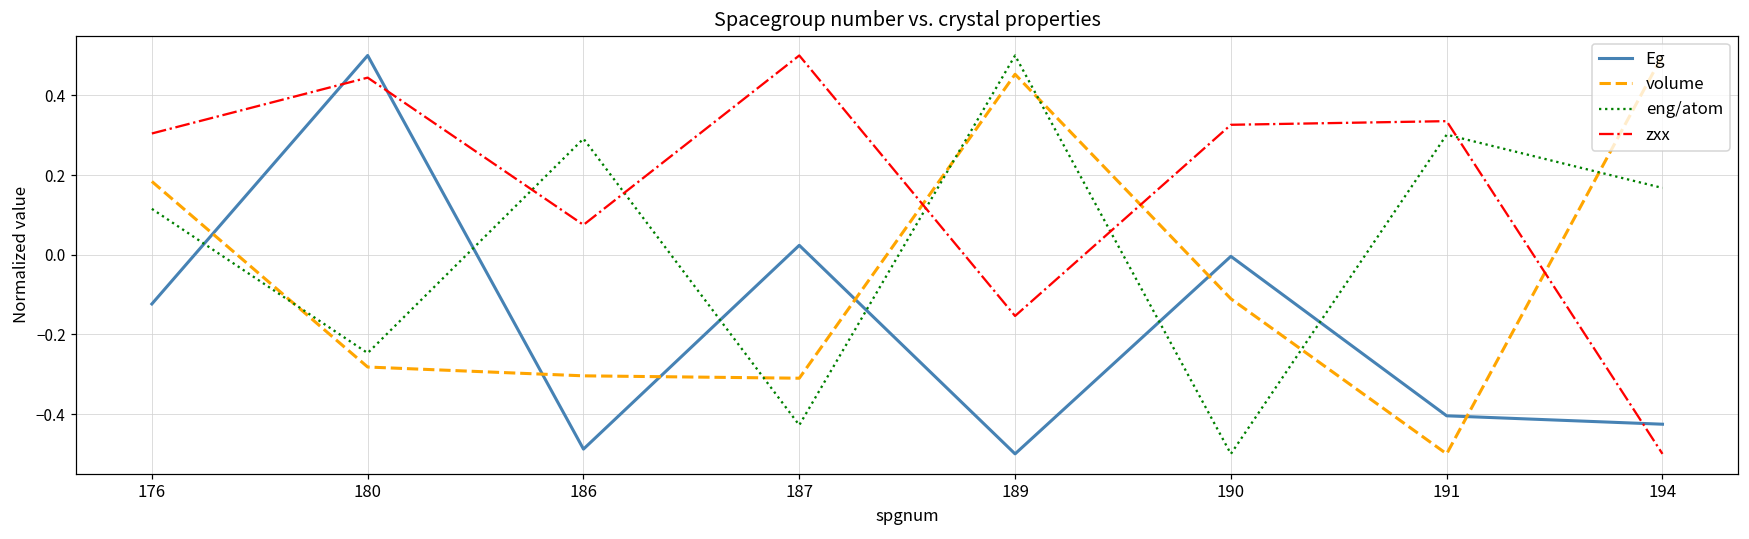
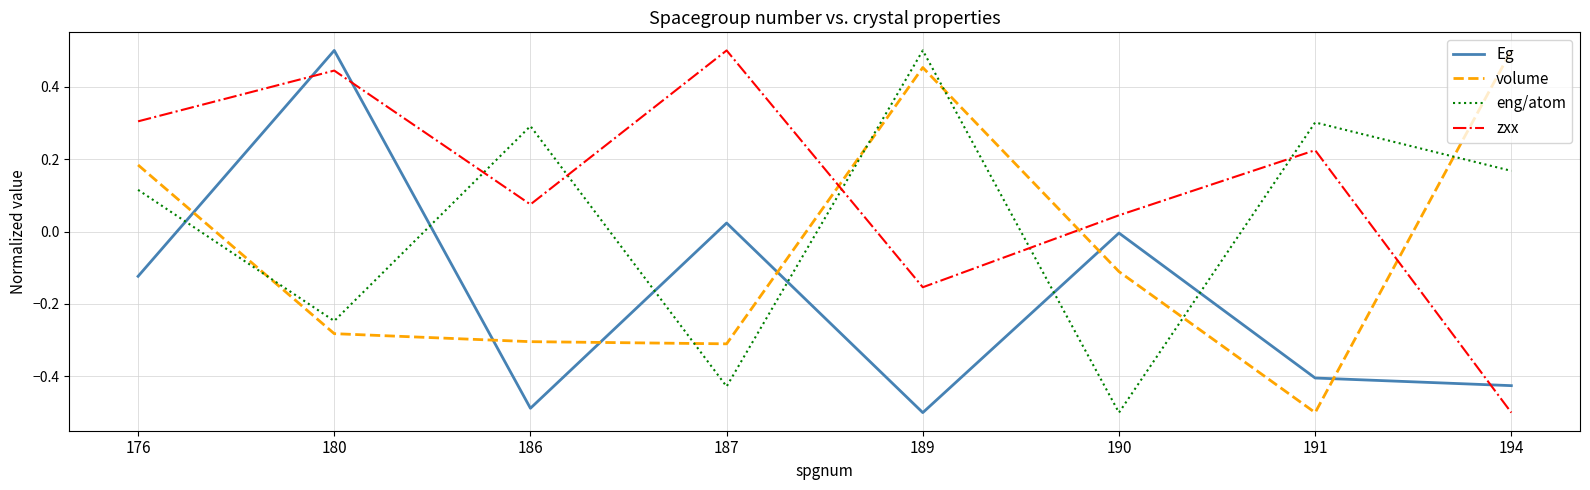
zxx, 190: 0.33 -> 0.04
zxx, 191: 0.34 -> 0.22
